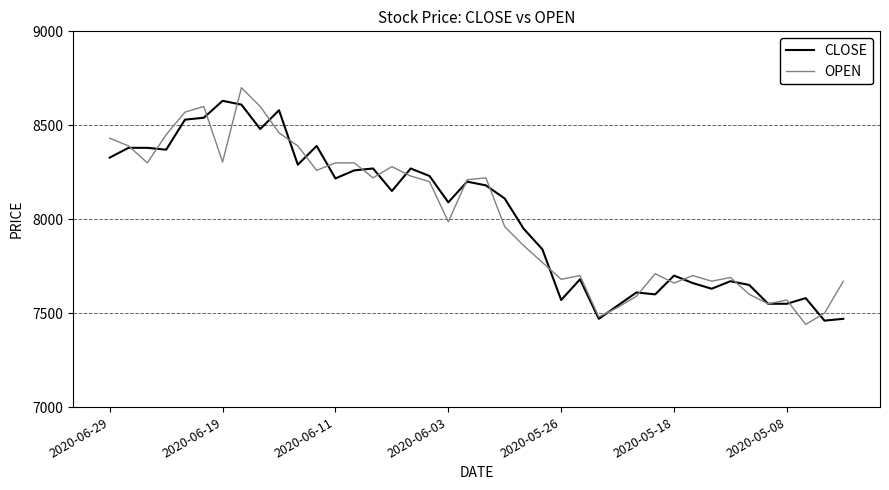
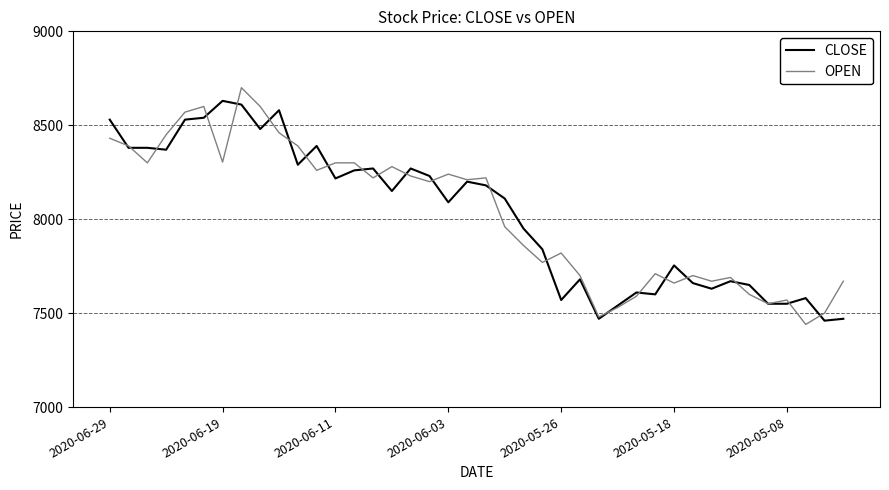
CLOSE, 2020-06-29: 8330 -> 8530
OPEN, 2020-06-03: 7990 -> 8240
OPEN, 2020-05-26: 7680 -> 7820
CLOSE, 2020-05-18: 7700 -> 7750
